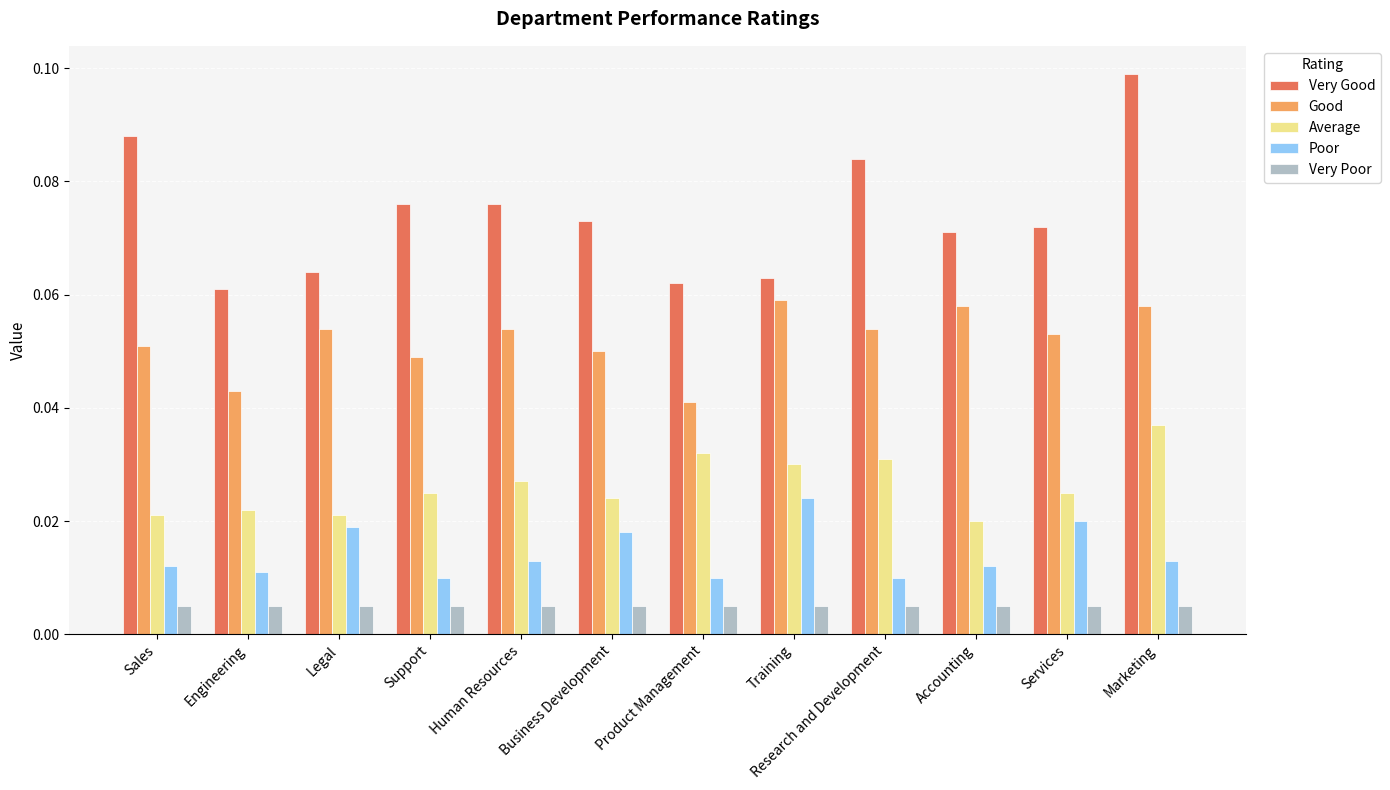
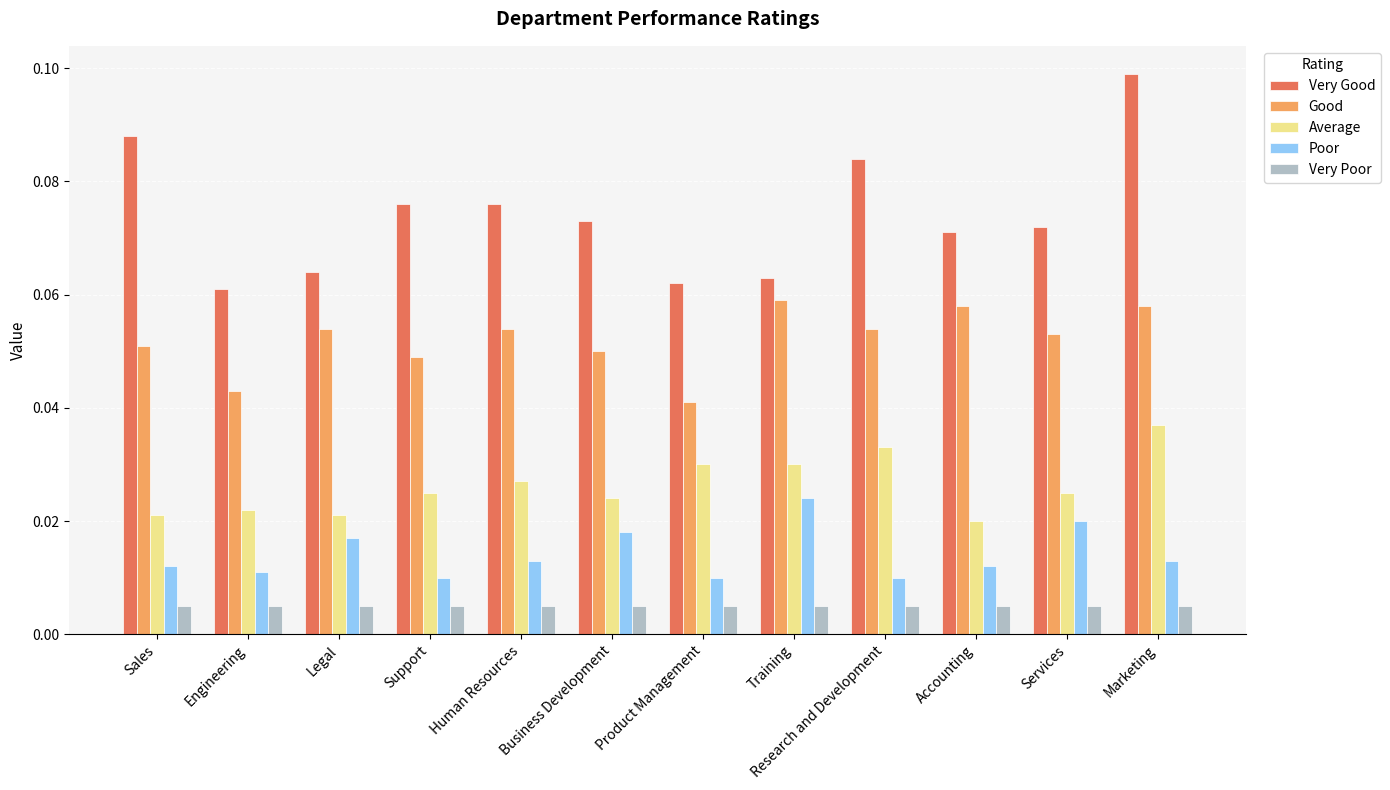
Poor, Legal: 0.019 -> 0.017
Average, Product Management: 0.032 -> 0.030
Average, Research and Development: 0.031 -> 0.033
